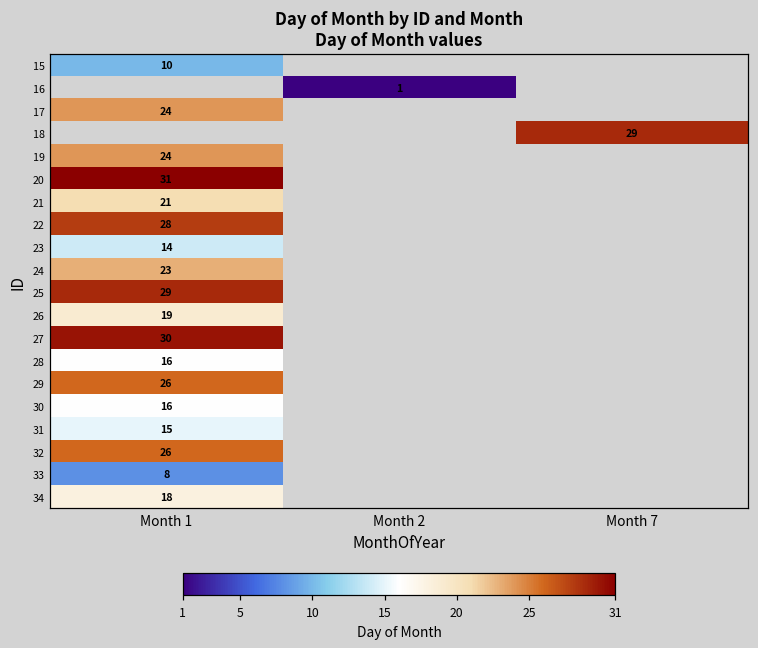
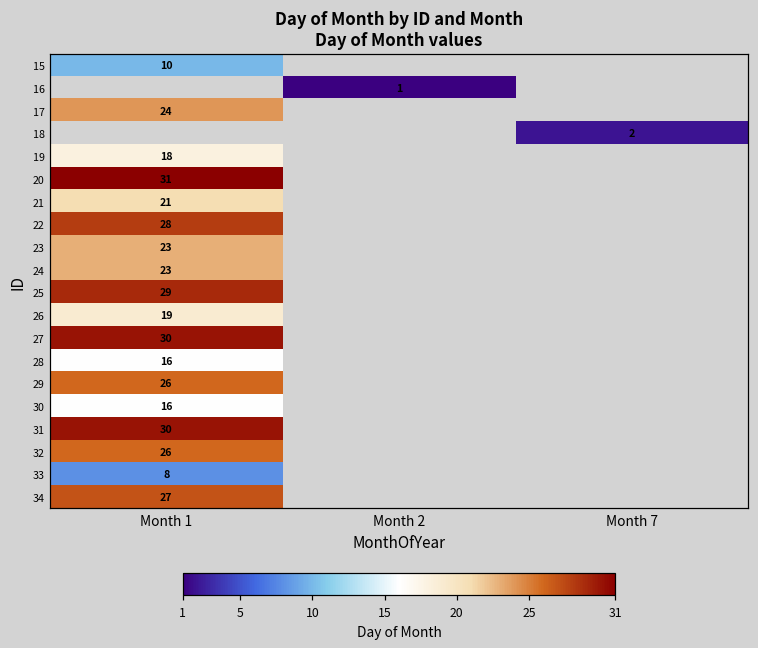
18, Month 7: 29 -> 2
19, Month 1: 24 -> 18
23, Month 1: 14 -> 23
31, Month 1: 15 -> 30
34, Month 1: 18 -> 27
